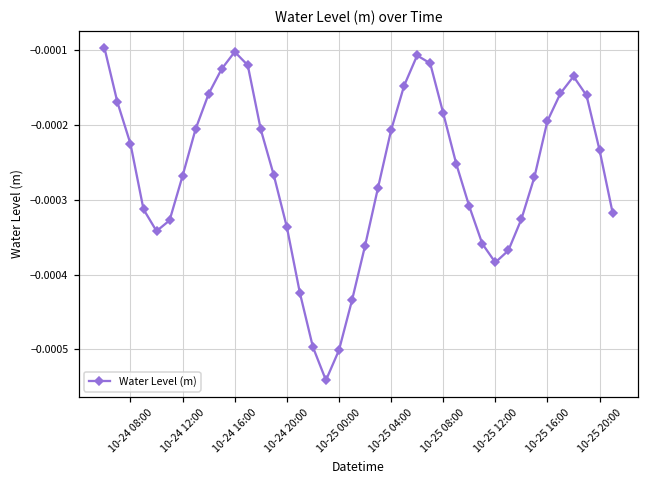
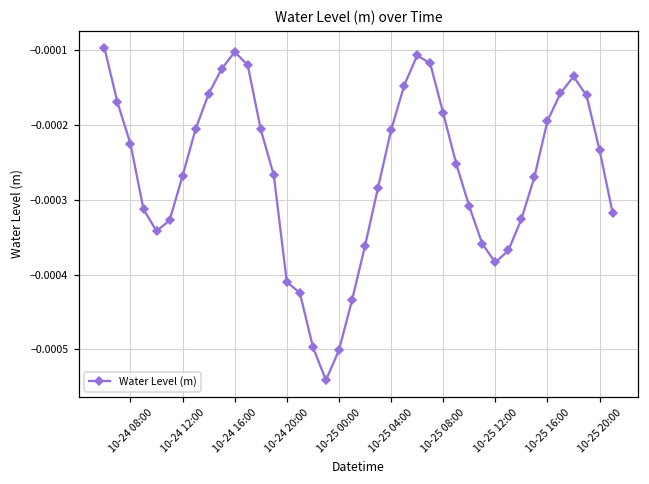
10-24 20:00: -0.00034 -> -0.00041
